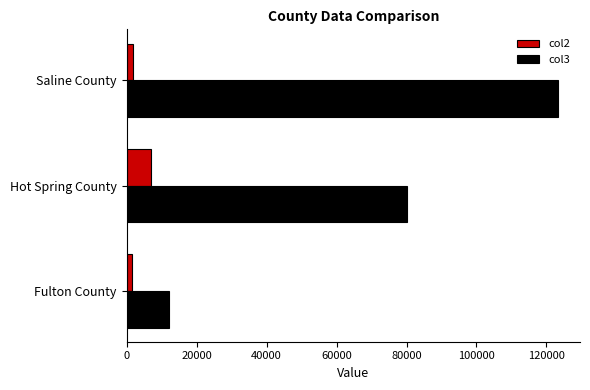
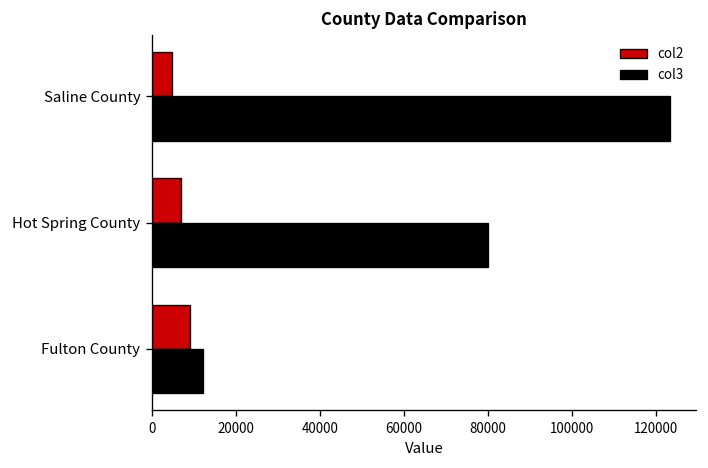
col2, Saline County: 2000 -> 5000
col2, Fulton County: 2000 -> 9000
